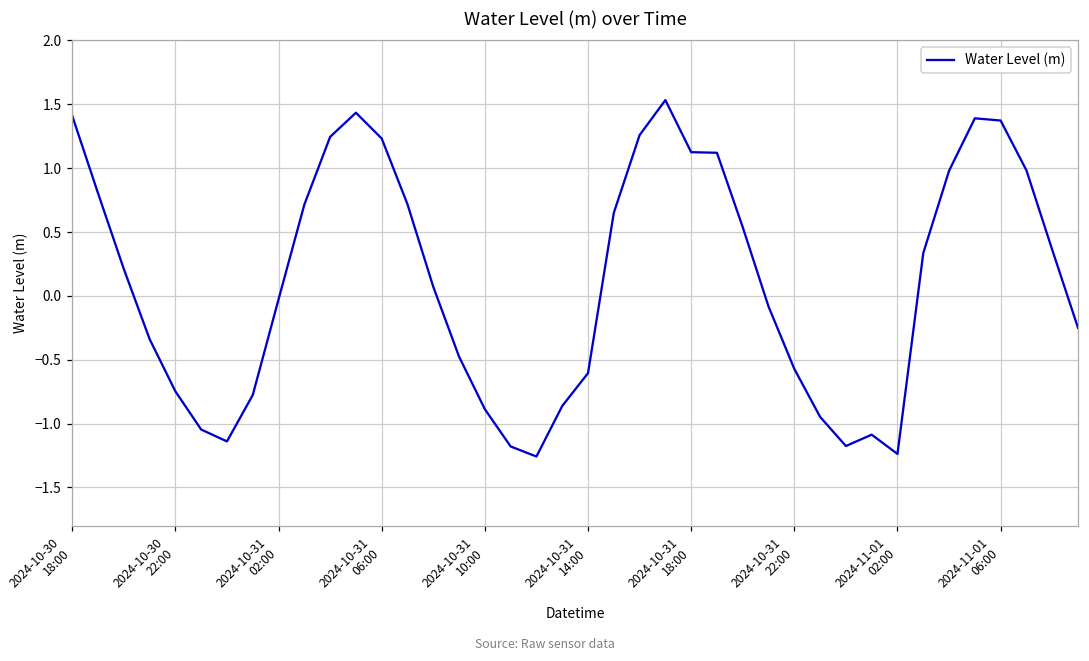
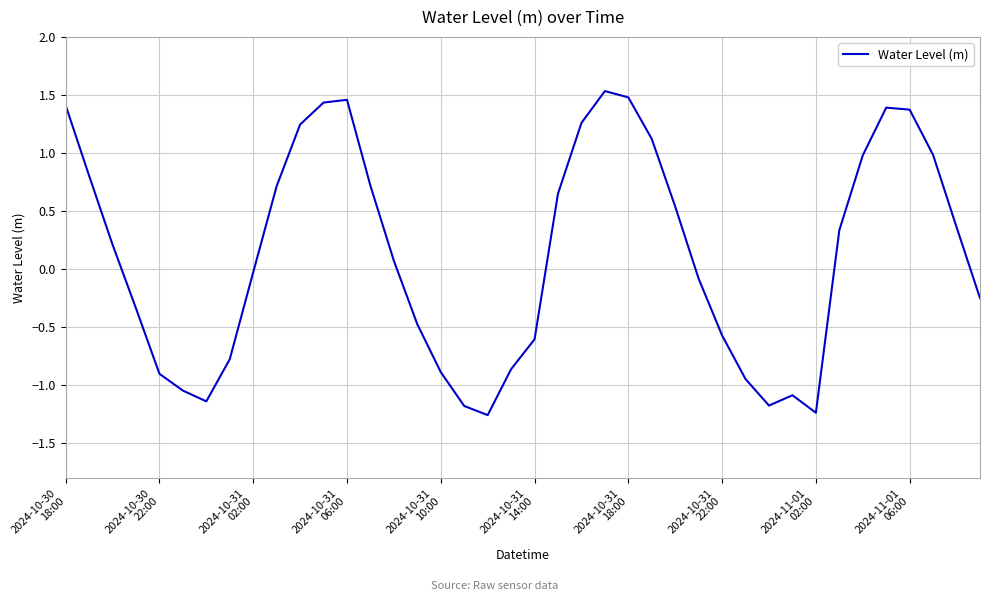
2024-10-30 22:00: -0.75 -> -0.90
2024-10-31 06:00: 1.23 -> 1.46
2024-10-31 18:00: 1.13 -> 1.48
